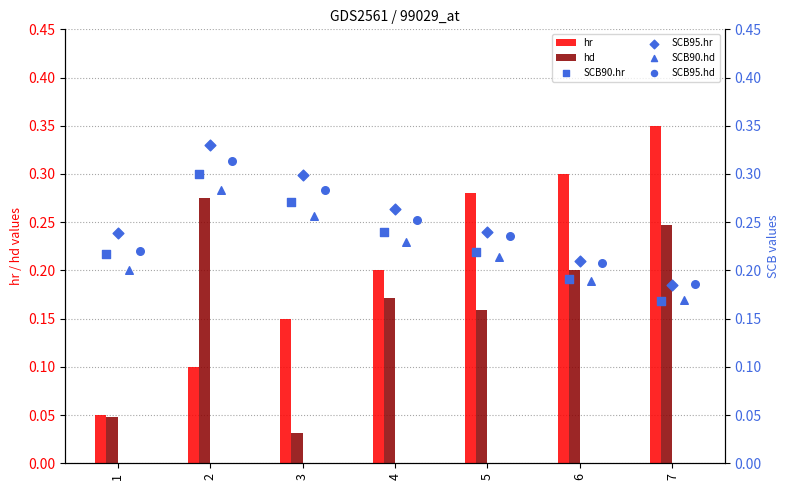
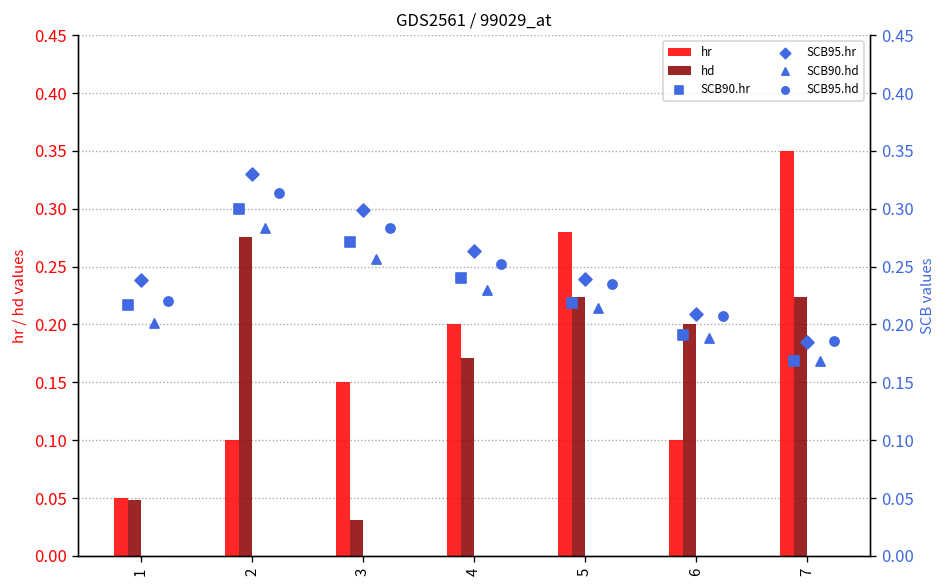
hd, 5: 0.16 -> 0.22
hr, 6: 0.3 -> 0.1
hd, 7: 0.25 -> 0.22
